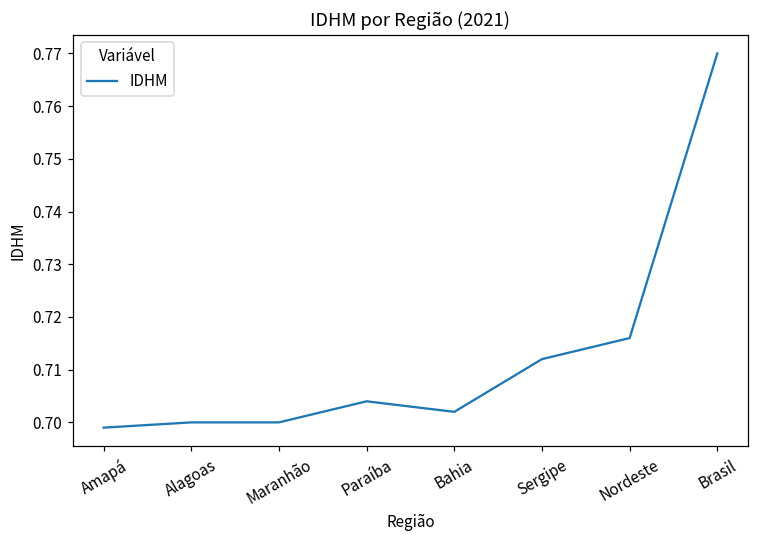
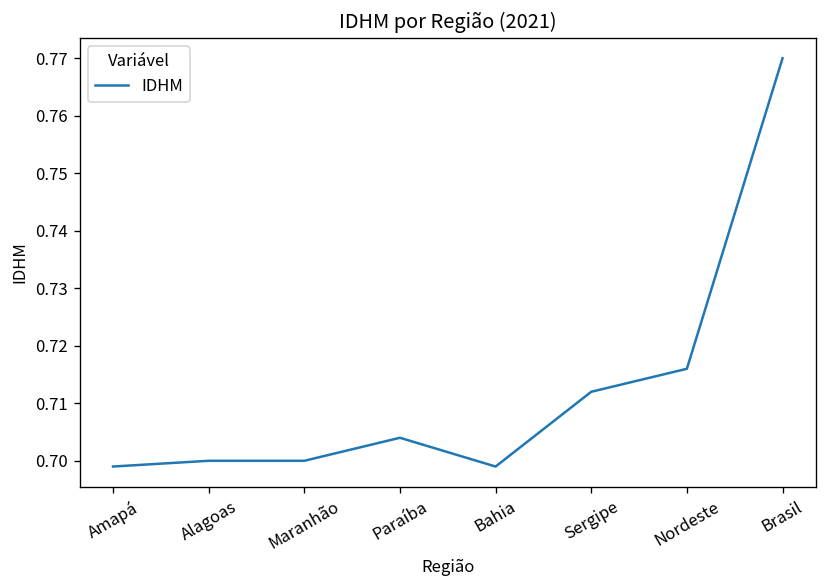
Bahia: 0.702 -> 0.699
